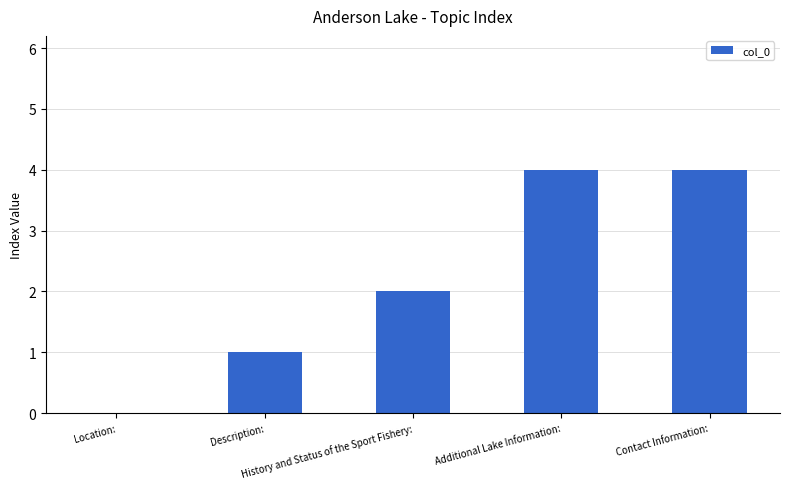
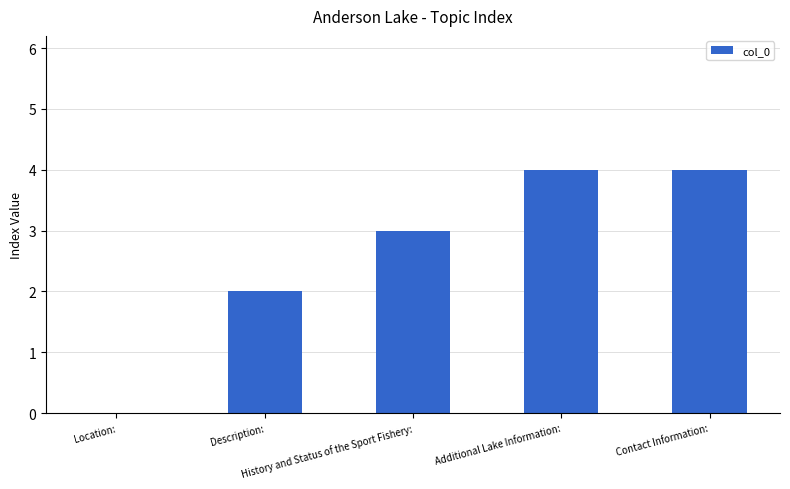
Description:: 1 -> 2
History and Status of the Sport Fishery:: 2 -> 3
